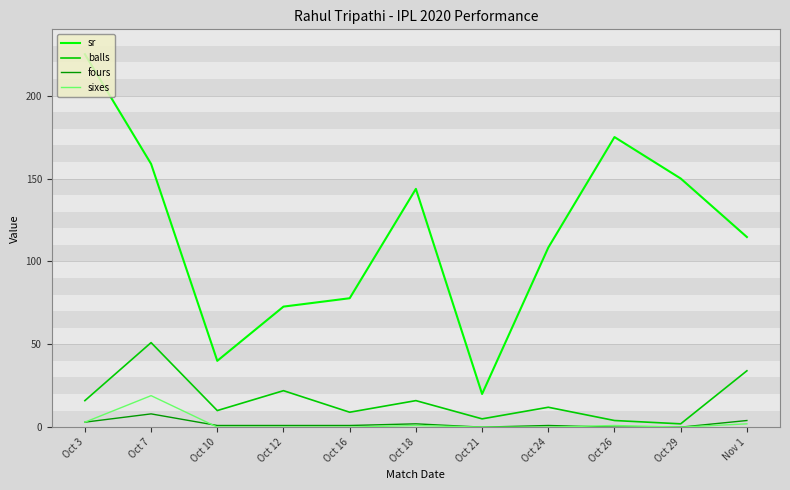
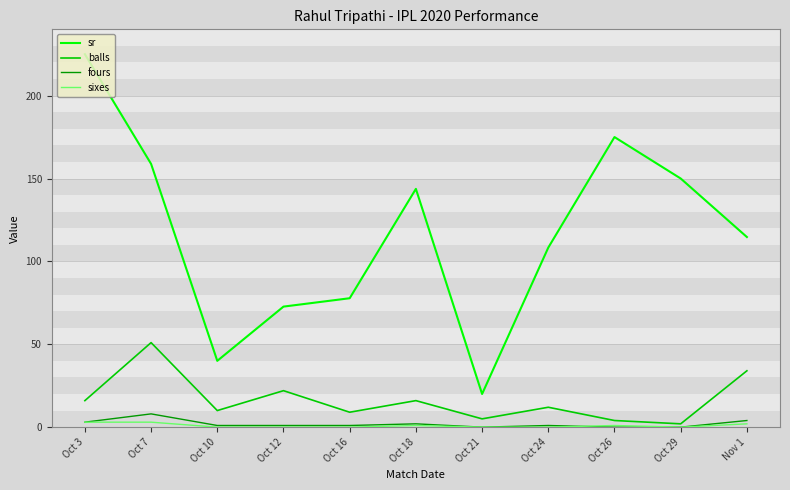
sixes, Oct 7: 19 -> 3
